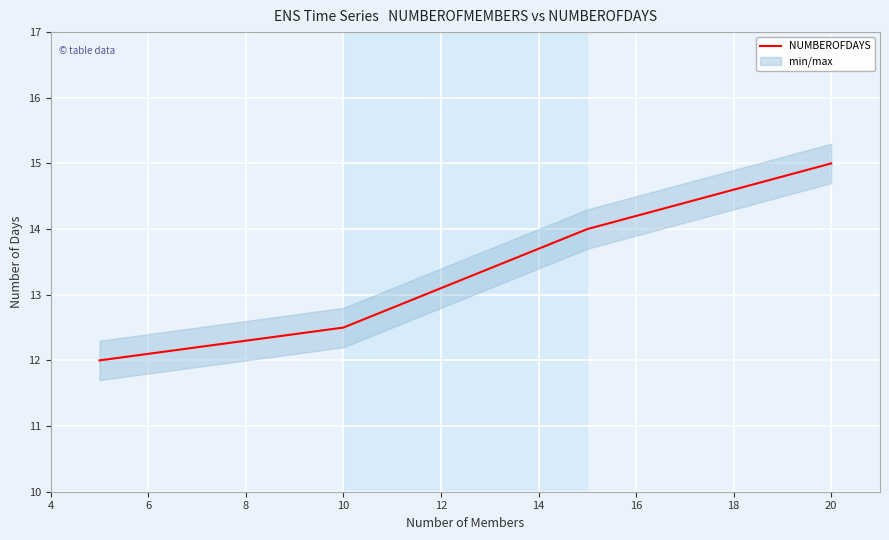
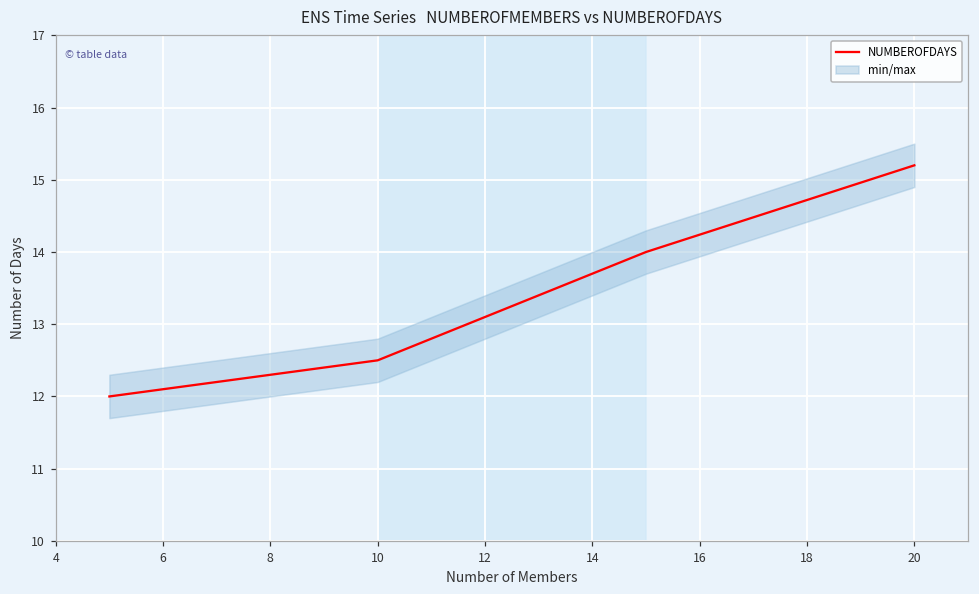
NUMBEROFDAYS, 20: 15.0 -> 15.2
